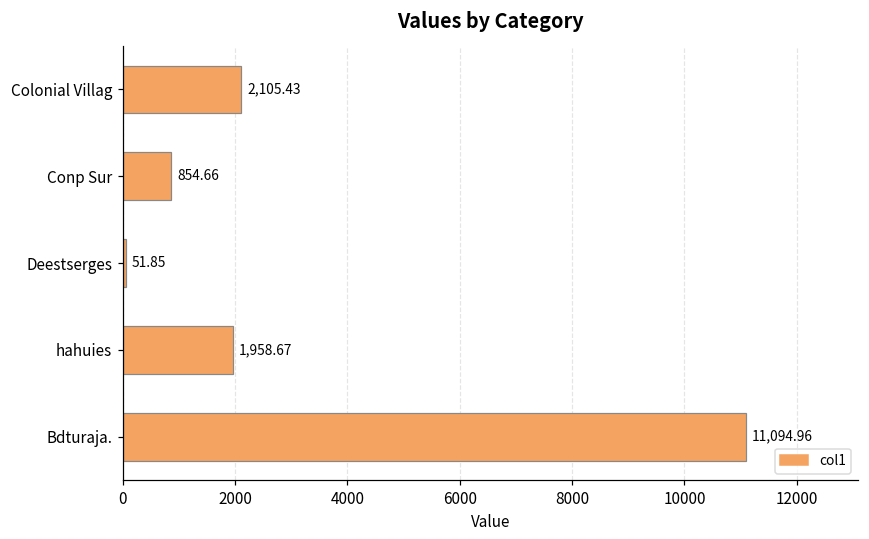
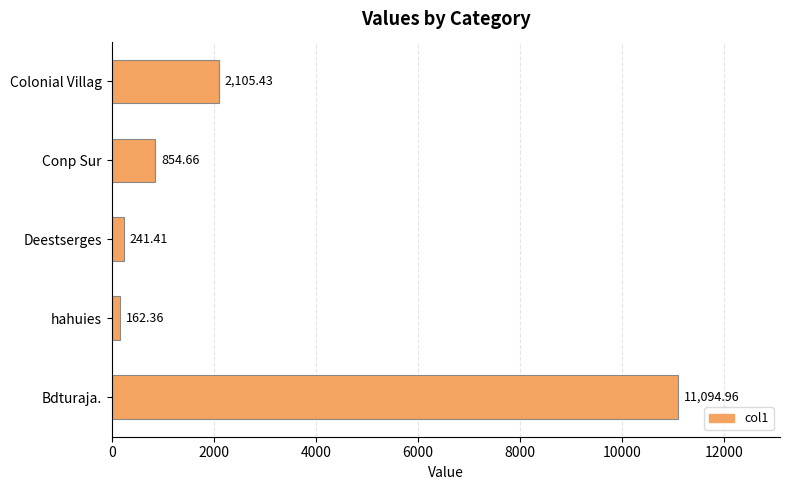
Deestserges: 51.85 -> 241.41
hahuies: 1,958.67 -> 162.36
